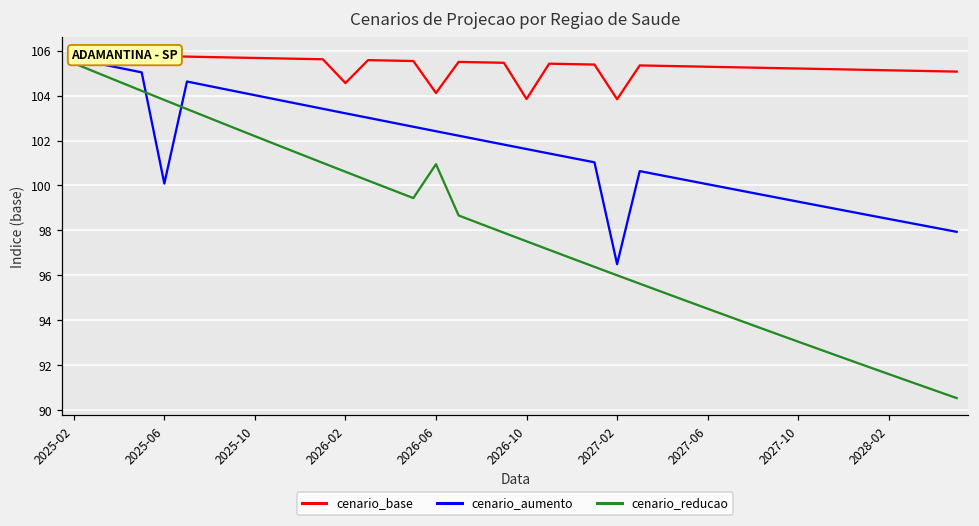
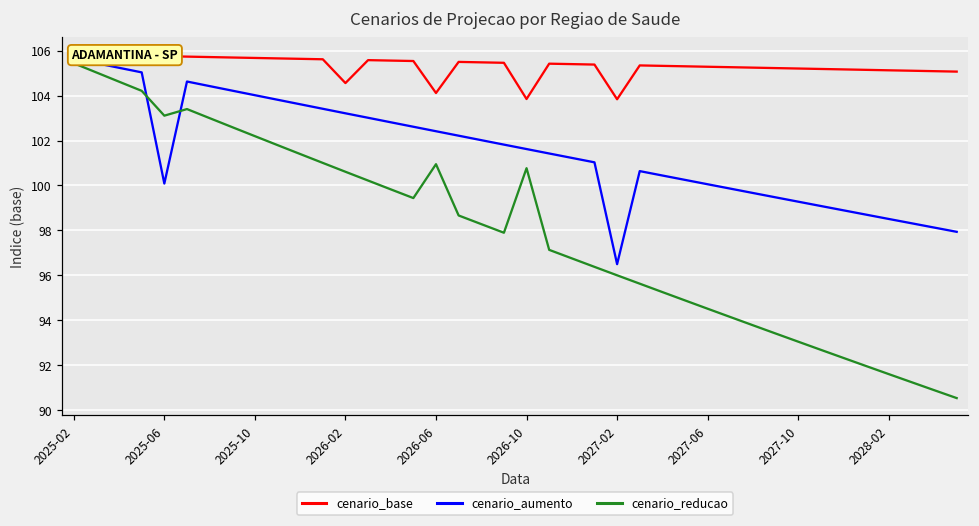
cenario_reducao, 2025-06: 103.8 -> 103.1
cenario_reducao, 2026-10: 97.5 -> 100.8
